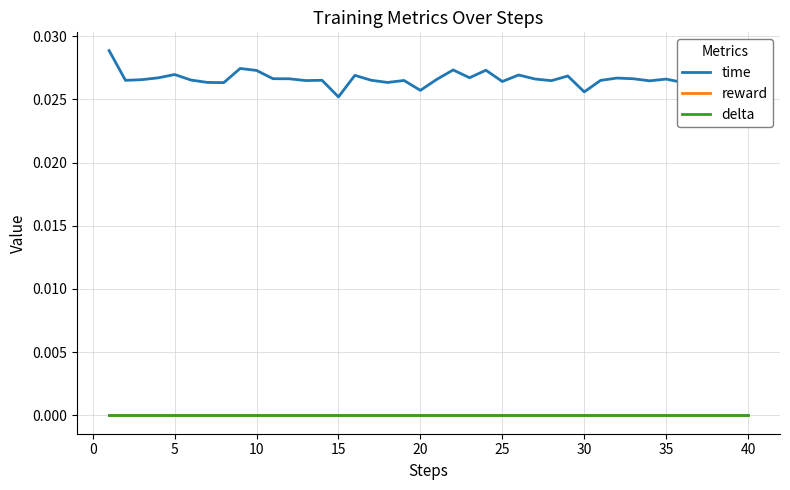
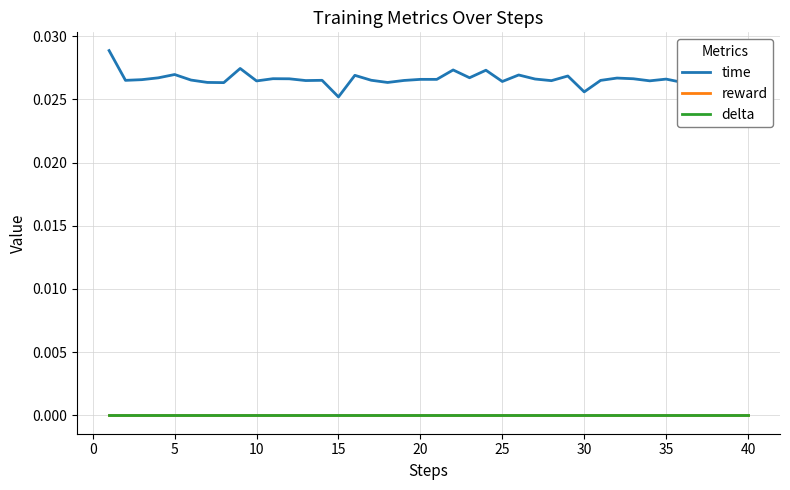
time, 10: 0.0273 -> 0.0265
time, 20: 0.0257 -> 0.0266
